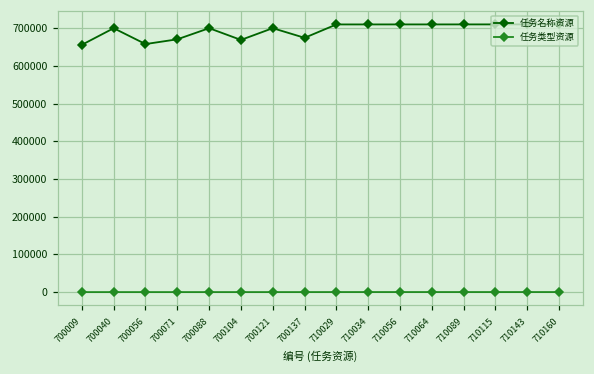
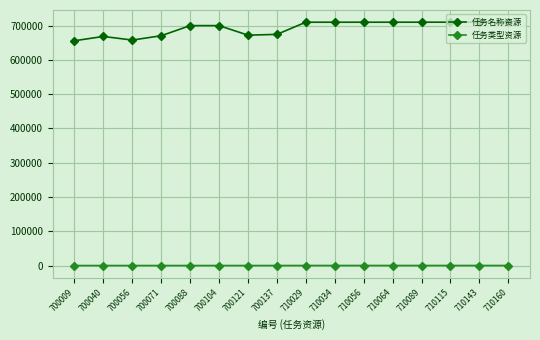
任务名称资源, 700040: 700000 -> 670000
任务名称资源, 700104: 670000 -> 700000
任务名称资源, 700121: 700000 -> 670000
